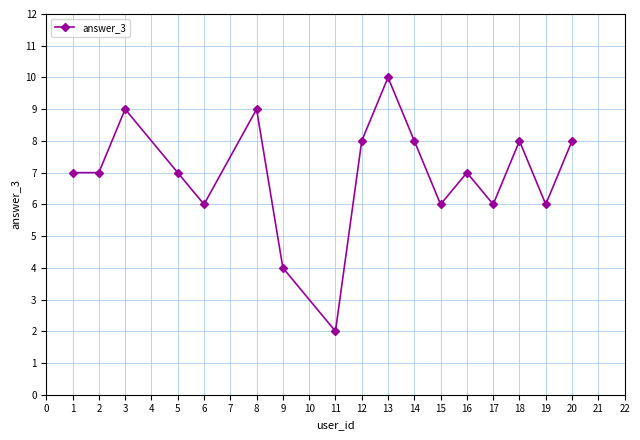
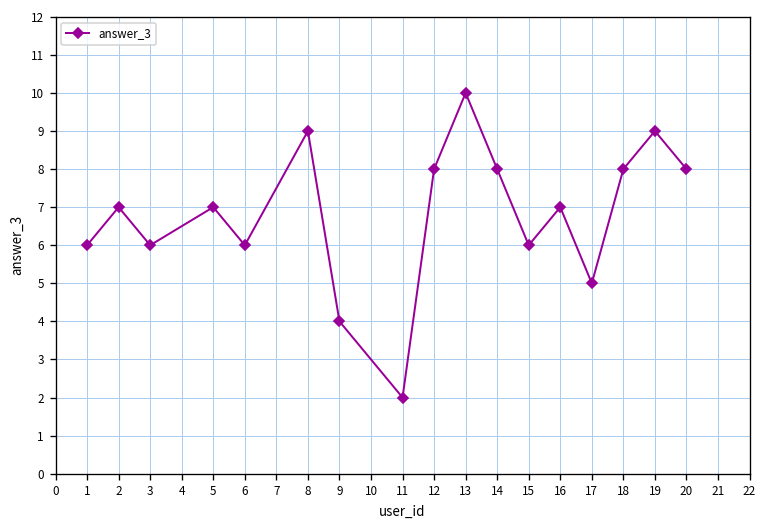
1: 7 -> 6
3: 9 -> 6
17: 6 -> 5
19: 6 -> 9
